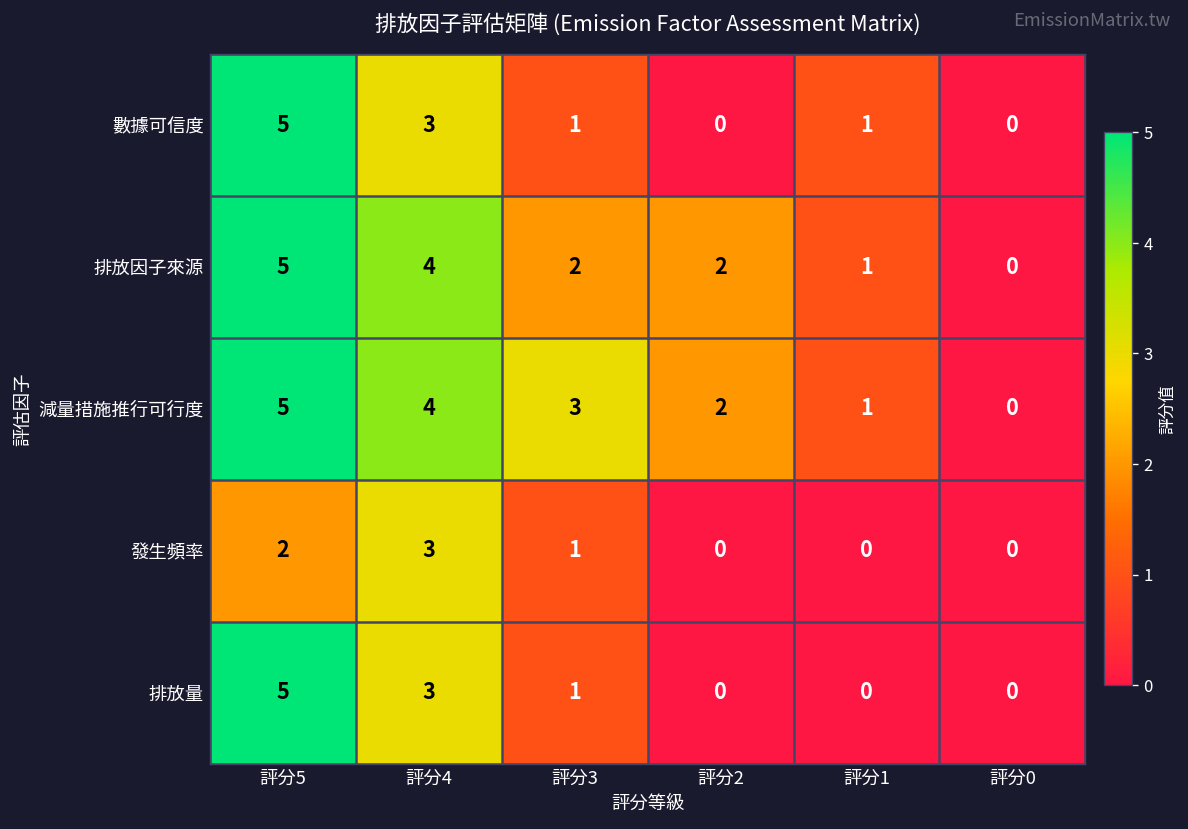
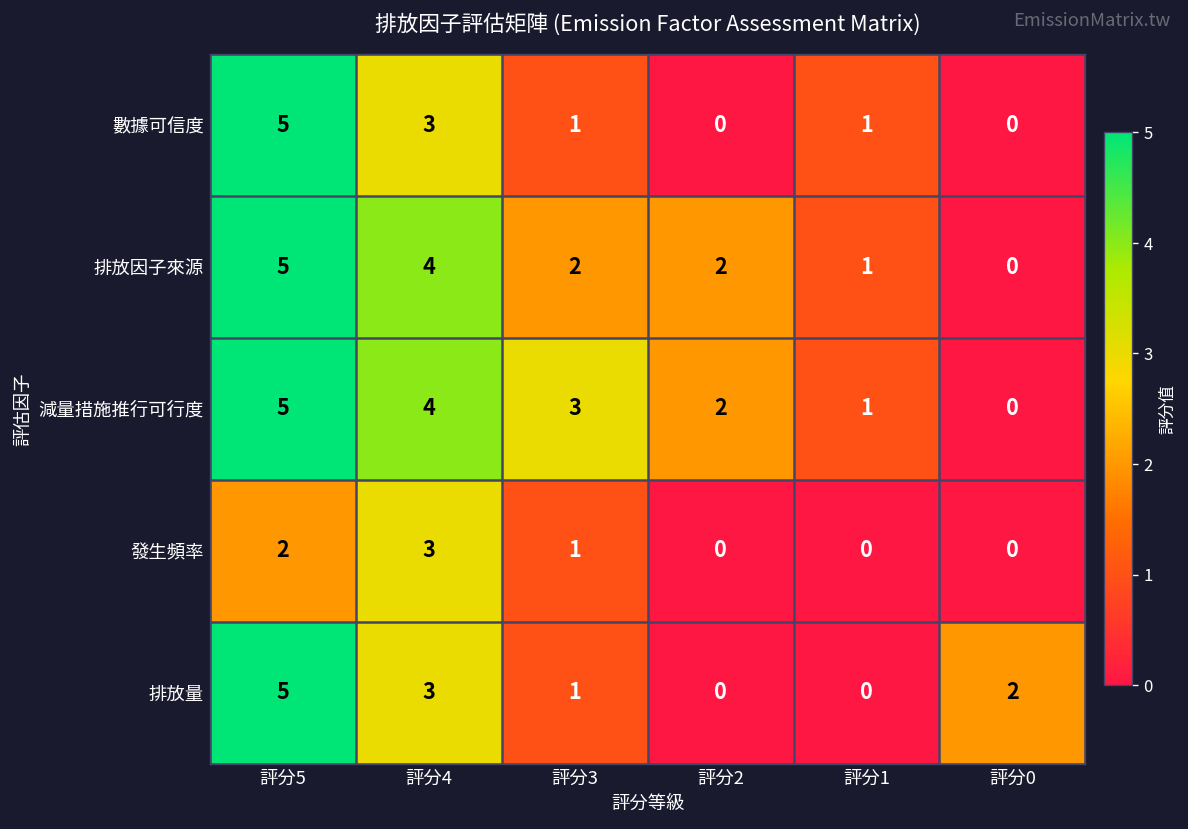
排放量, 評分0: 0 -> 2
